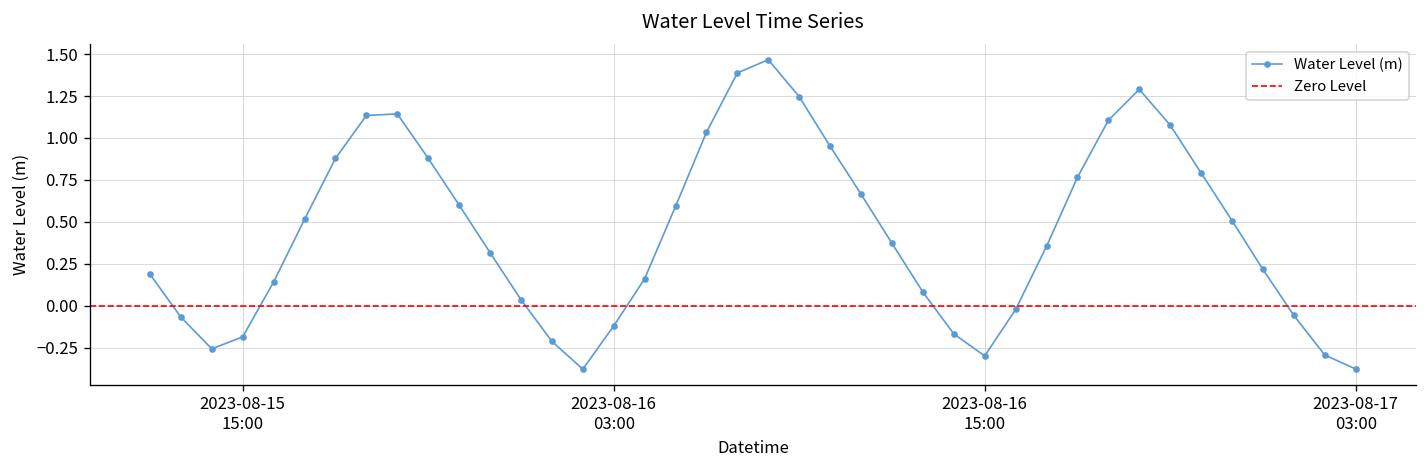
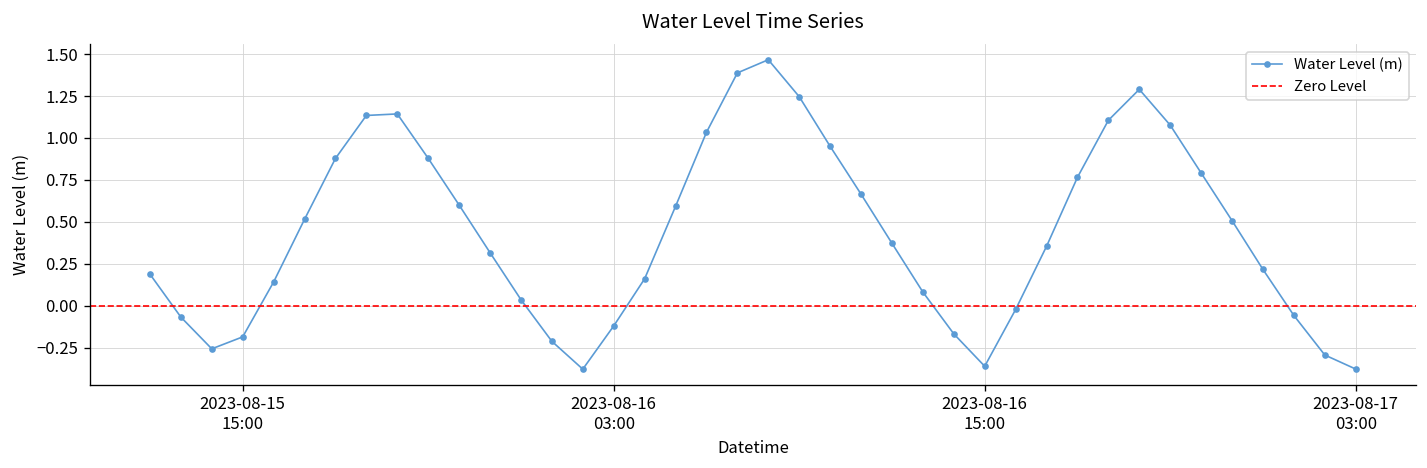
2023-08-16 15:00: -0.30 -> -0.36
